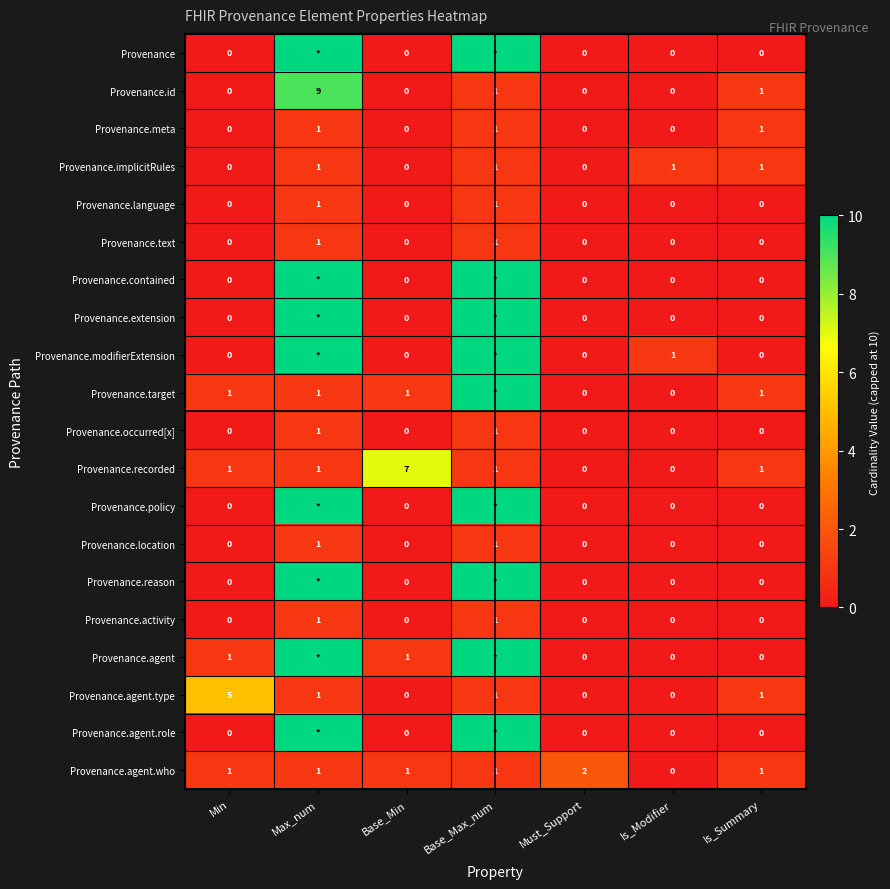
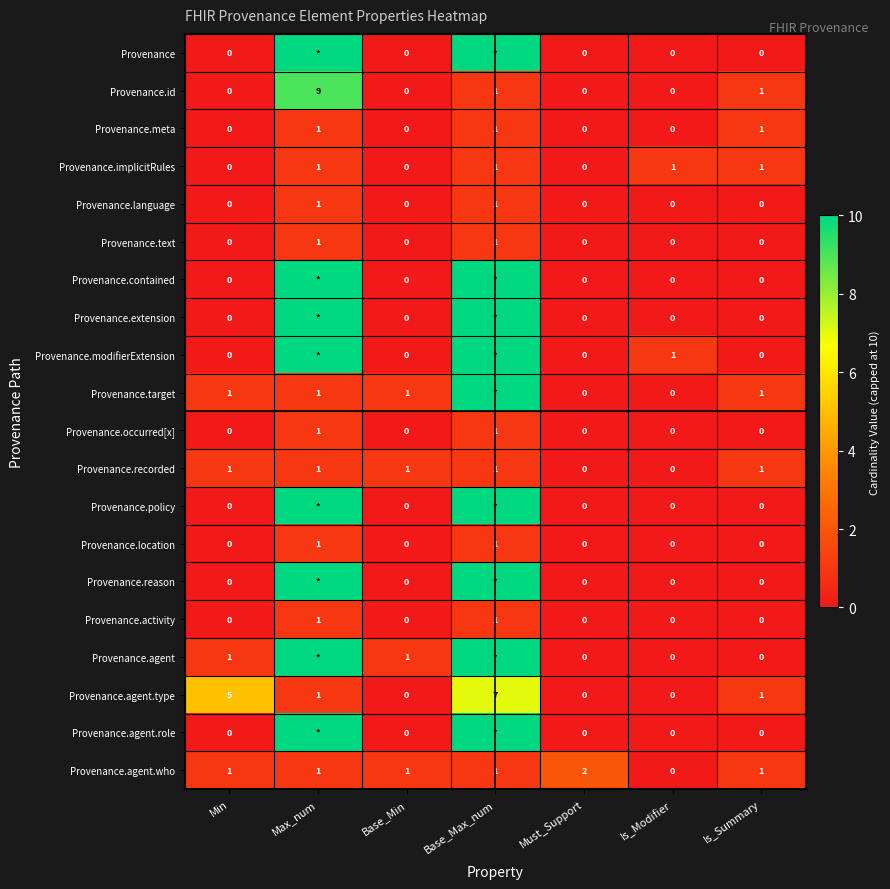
Provenance.recorded, Base_Min: 7 -> 1
Provenance.agent.type, Base_Max_num: 1 -> 7
